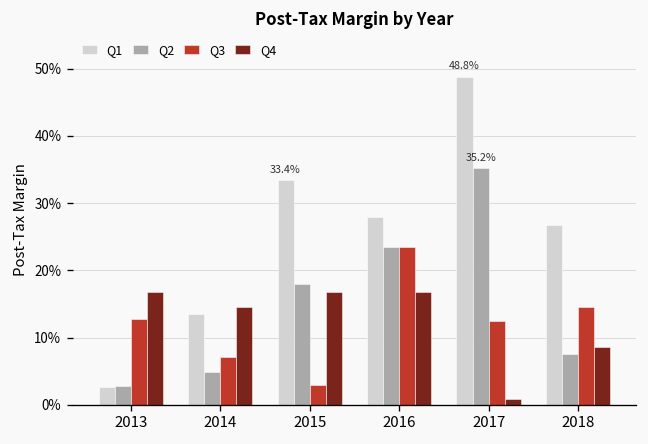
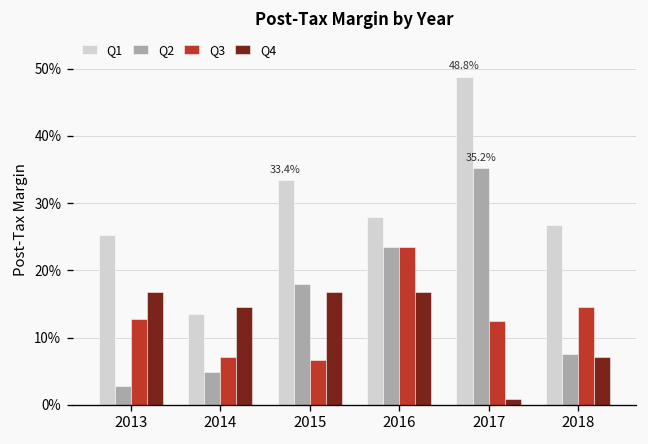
Q1, 2013: 3% -> 25%
Q3, 2015: 3% -> 7%
Q4, 2018: 9% -> 7%
